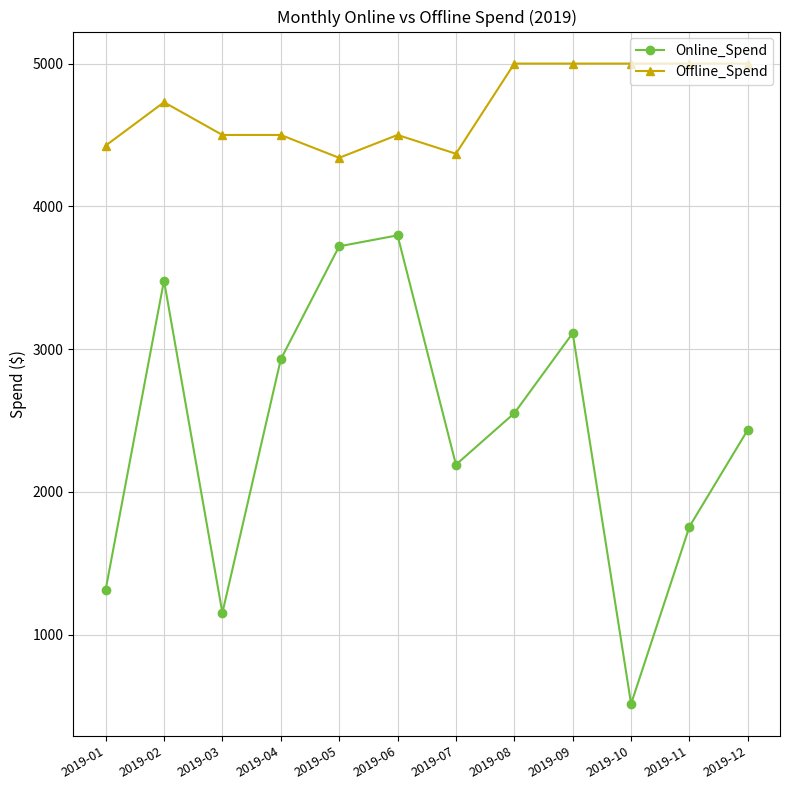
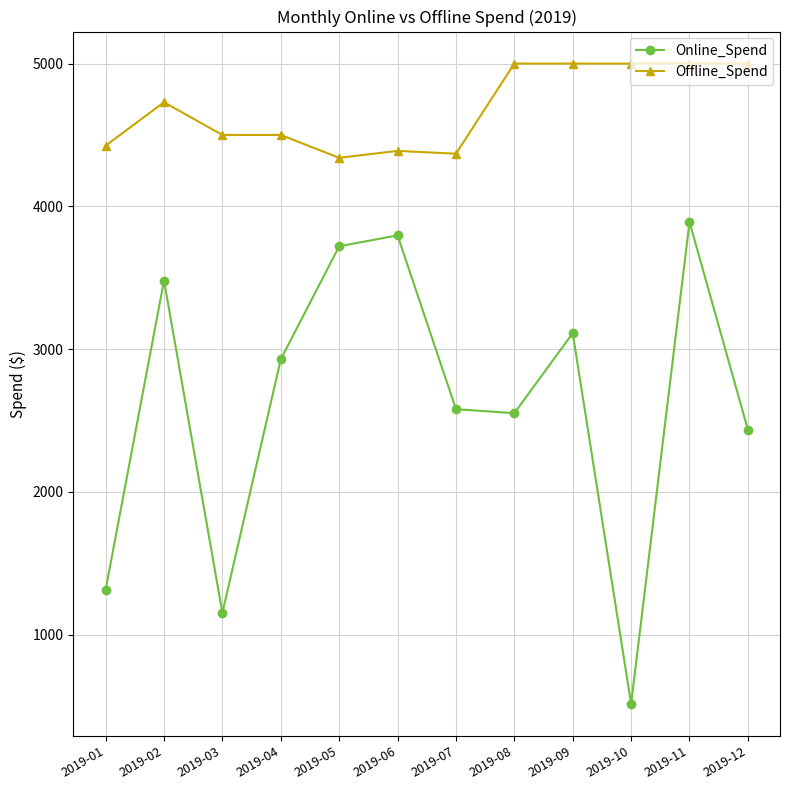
Offline_Spend, 2019-06: 4500 -> 4390
Online_Spend, 2019-07: 2190 -> 2580
Online_Spend, 2019-11: 1760 -> 3890
